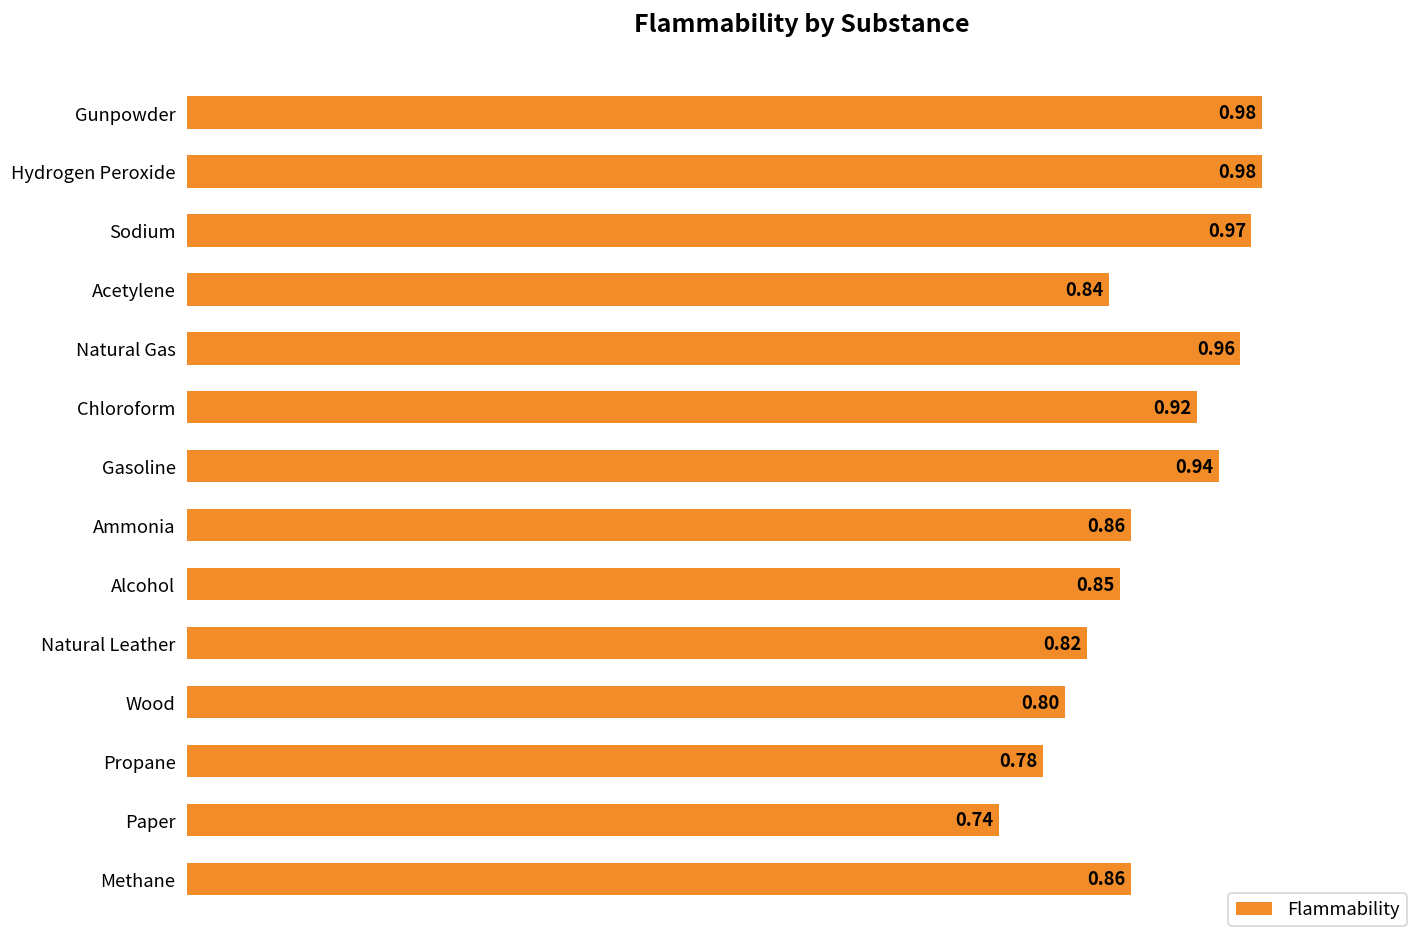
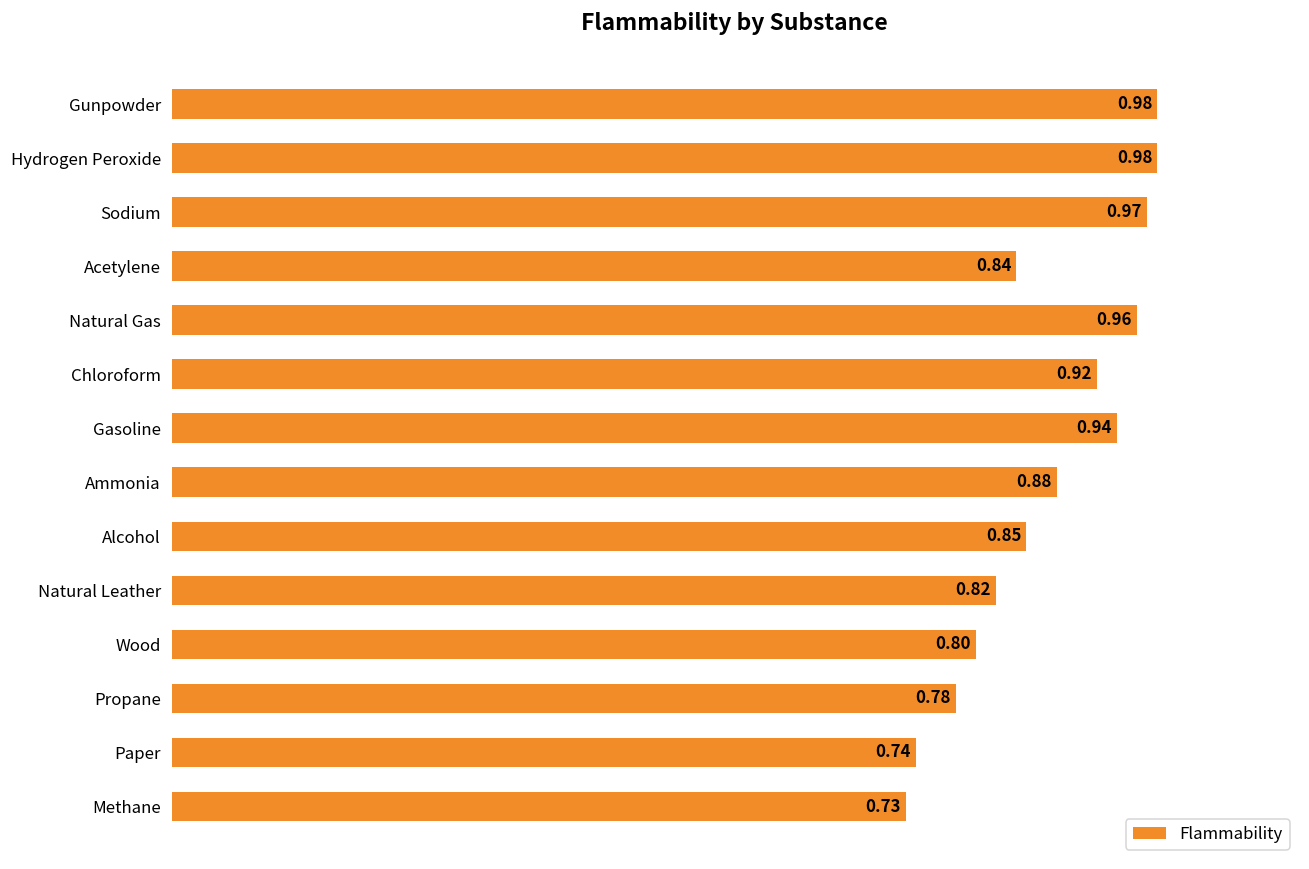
Ammonia: 0.86 -> 0.88
Methane: 0.86 -> 0.73
